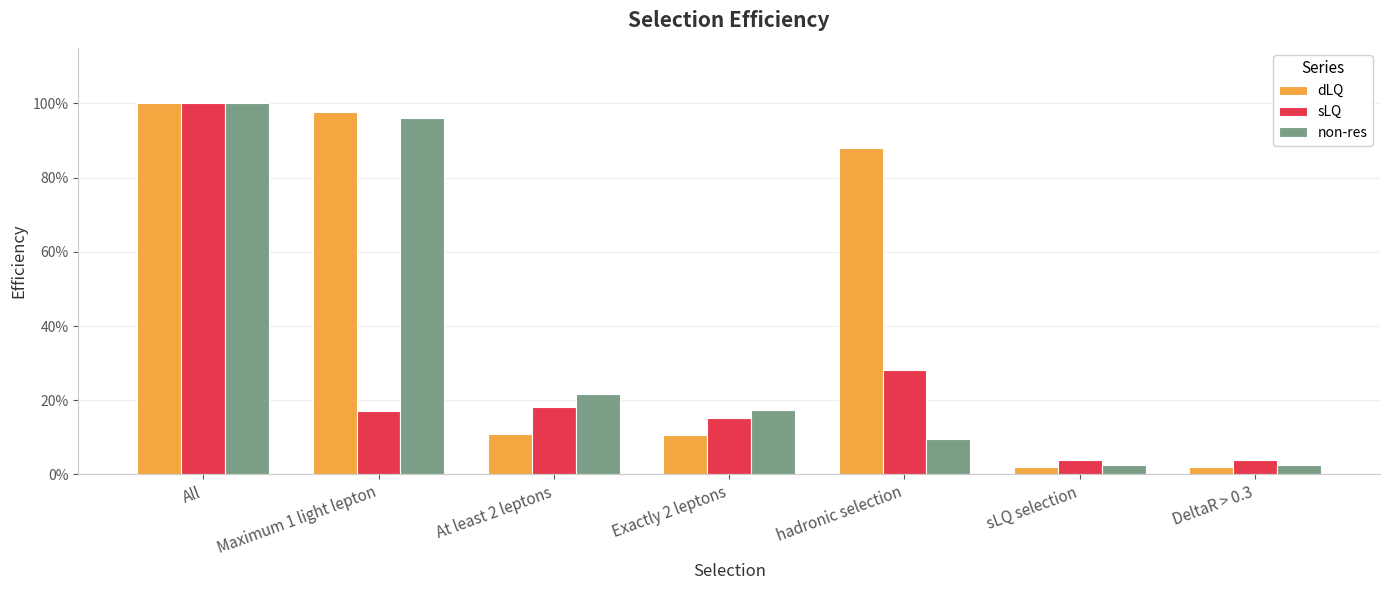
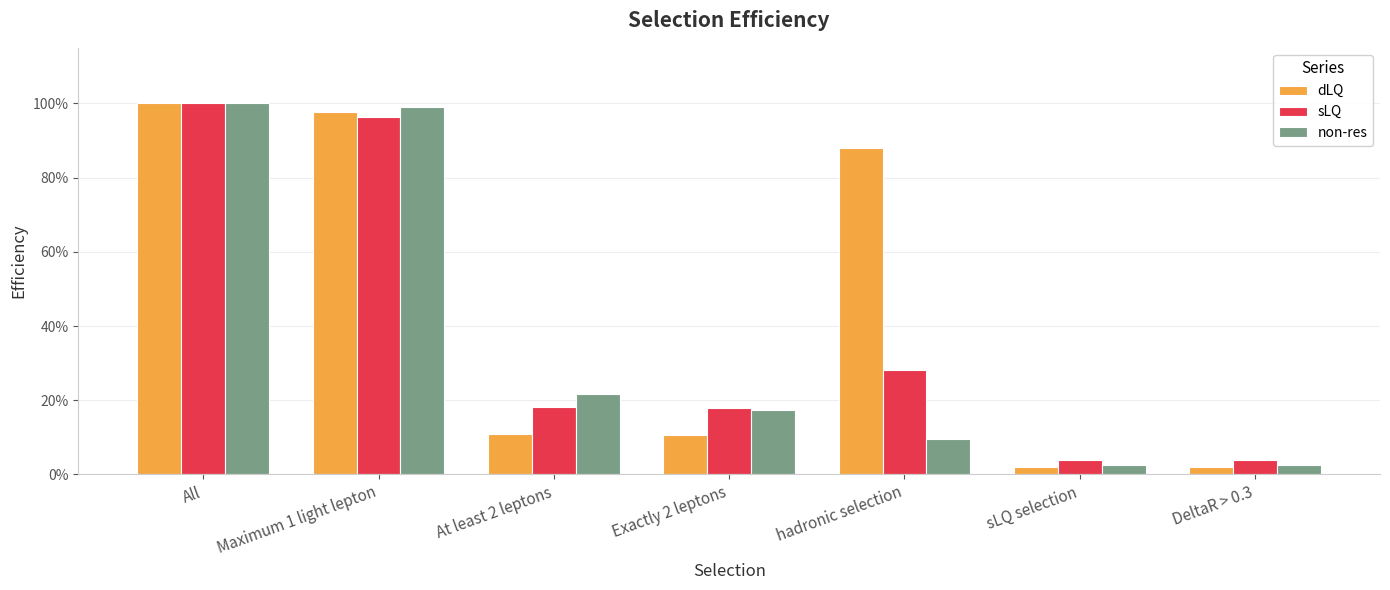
sLQ, Maximum 1 light lepton: 17% -> 96%
non-res, Maximum 1 light lepton: 96% -> 99%
sLQ, Exactly 2 leptons: 15% -> 18%
